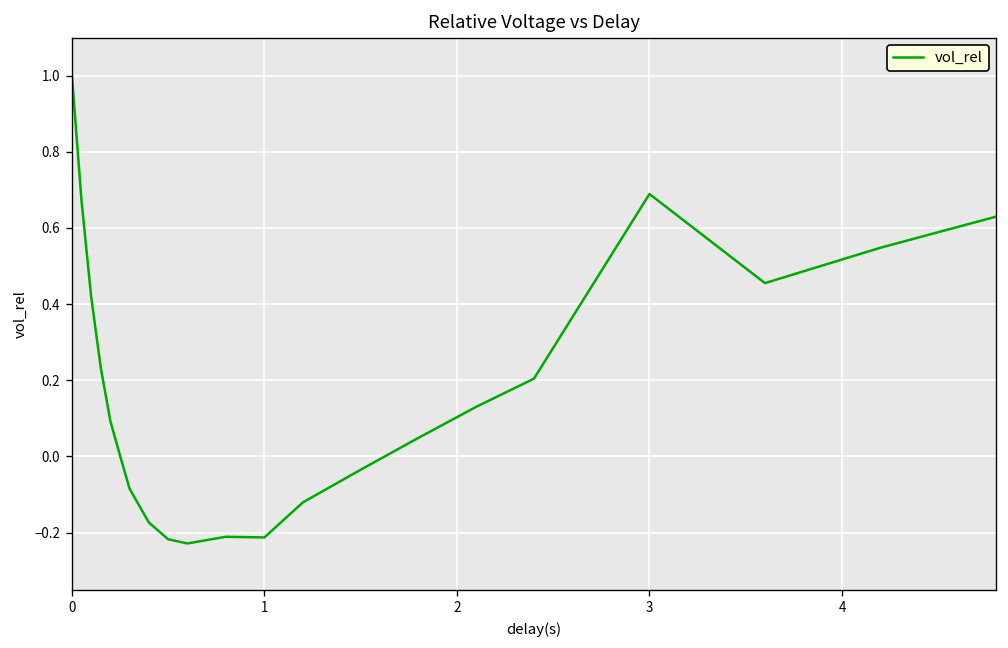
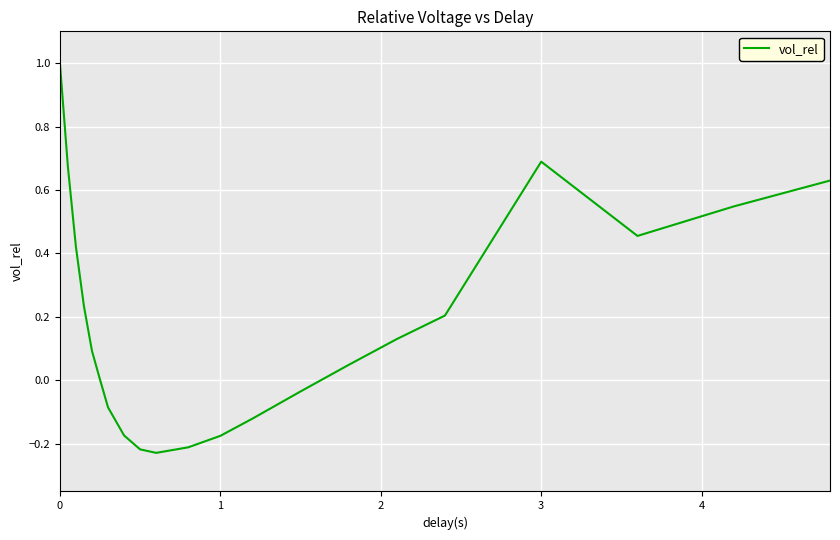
1: -0.21 -> -0.17
